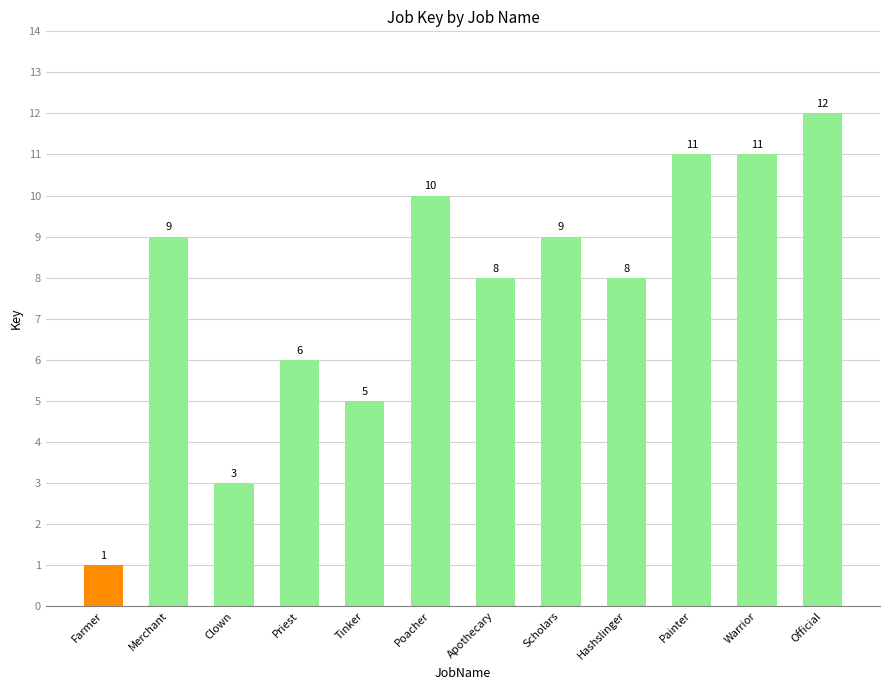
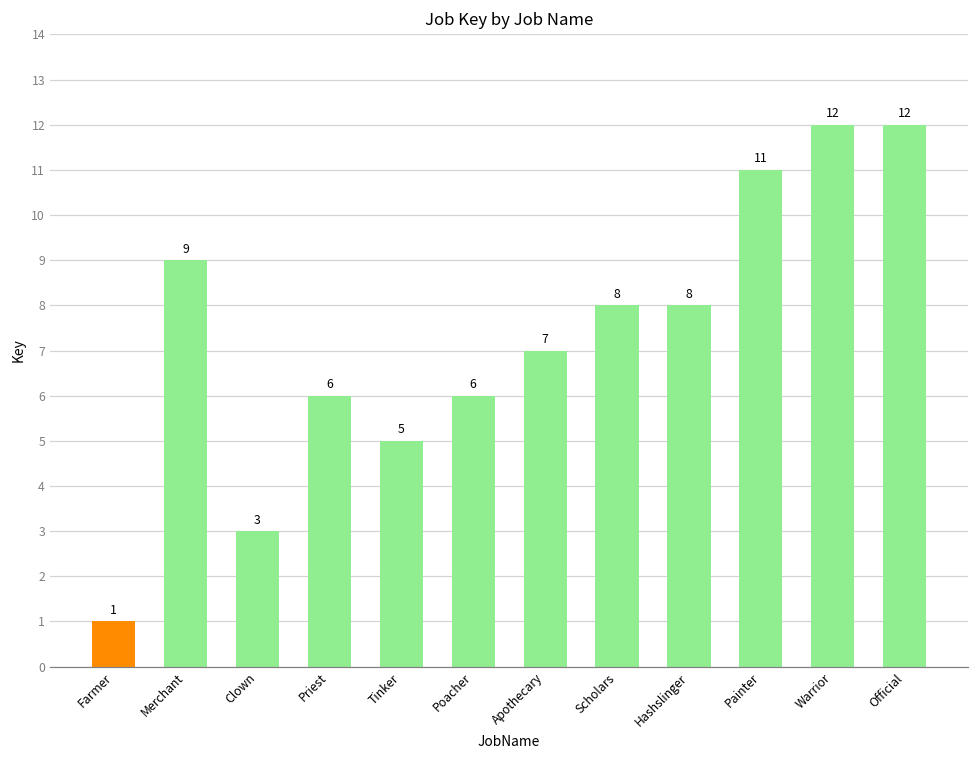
Poacher: 10 -> 6
Apothecary: 8 -> 7
Scholars: 9 -> 8
Warrior: 11 -> 12
